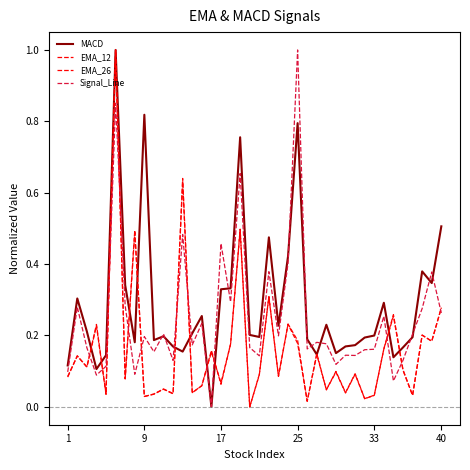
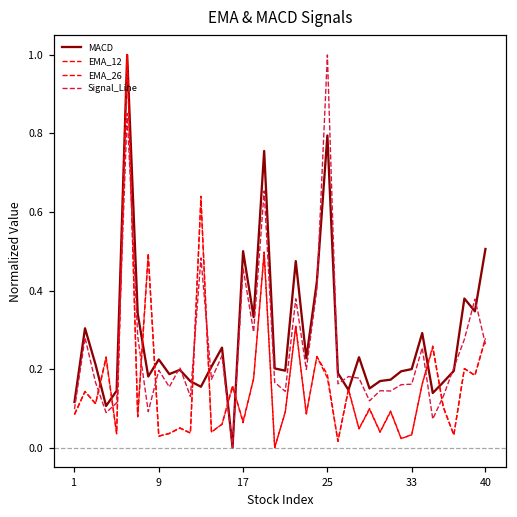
MACD, 9: 0.82 -> 0.22
MACD, 17: 0.33 -> 0.50
